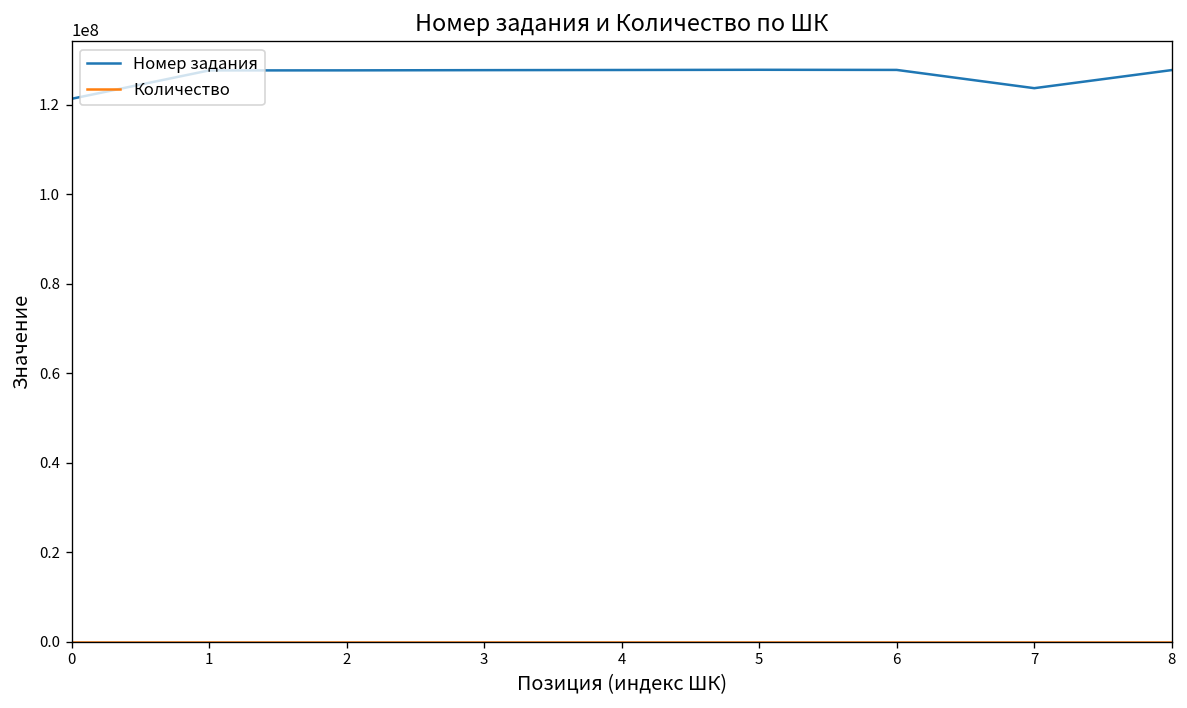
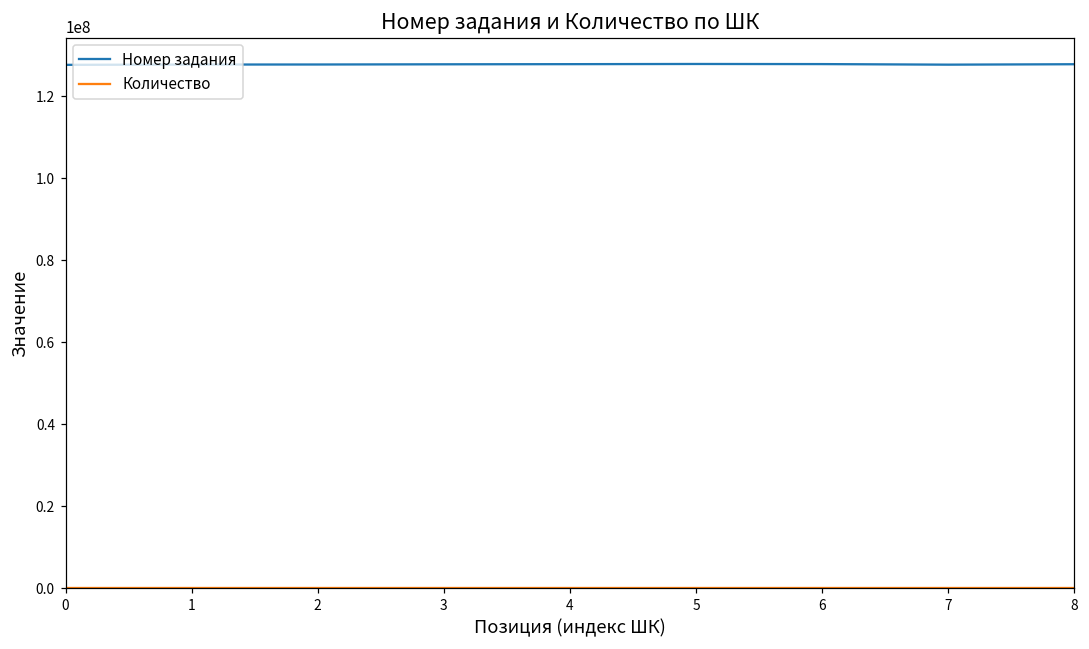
Номер задания, 0: 121000000 -> 128000000
Номер задания, 7: 124000000 -> 128000000
